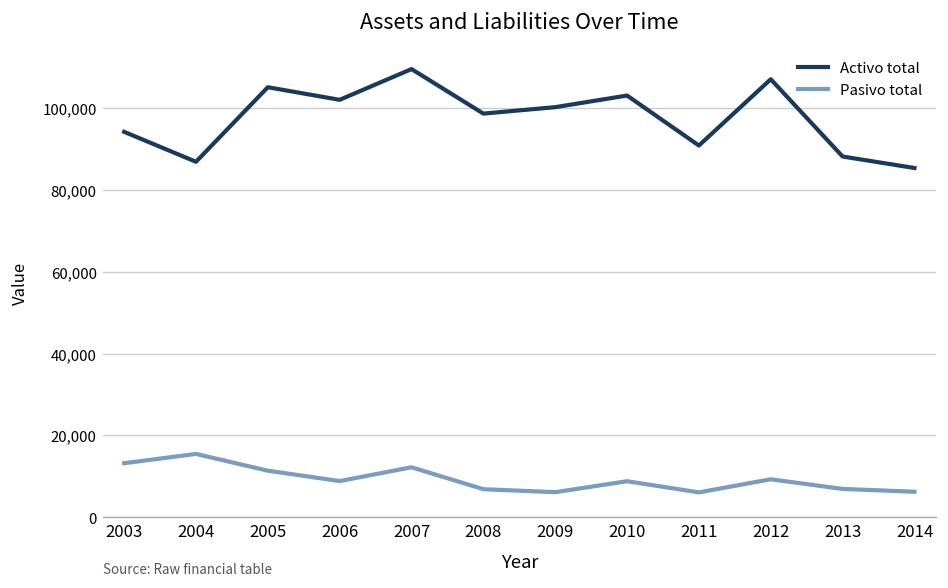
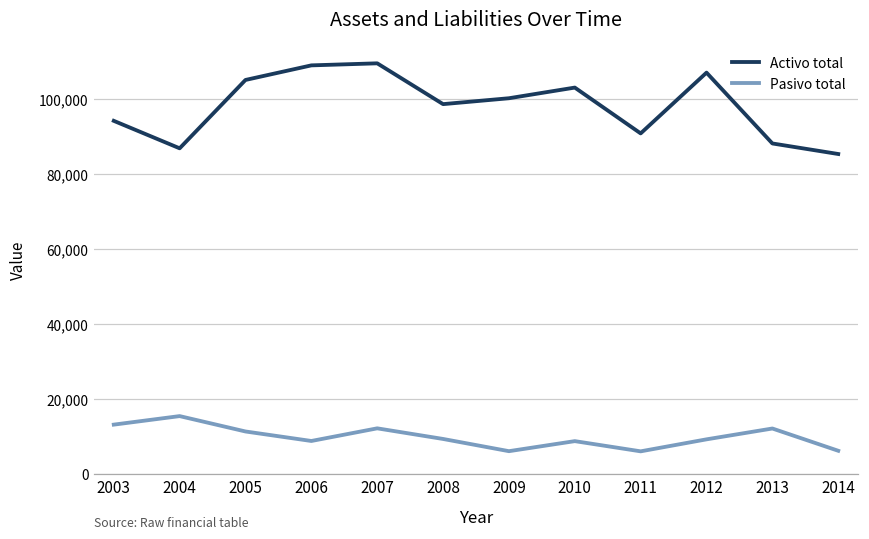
Activo total, 2006: 102,000 -> 109,000
Pasivo total, 2008: 7,000 -> 9,000
Pasivo total, 2013: 7,000 -> 12,000
